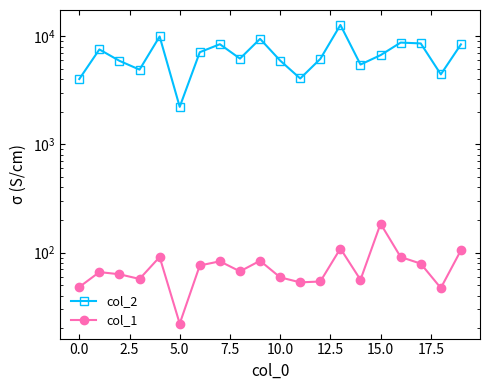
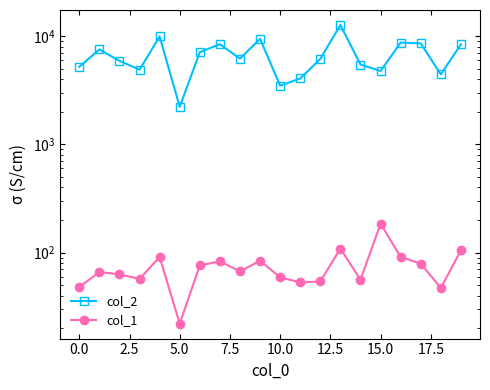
col_2, 0.0: 4000 -> 5000
col_2, 10.0: 6000 -> 3500
col_2, 15.0: 7000 -> 5000
